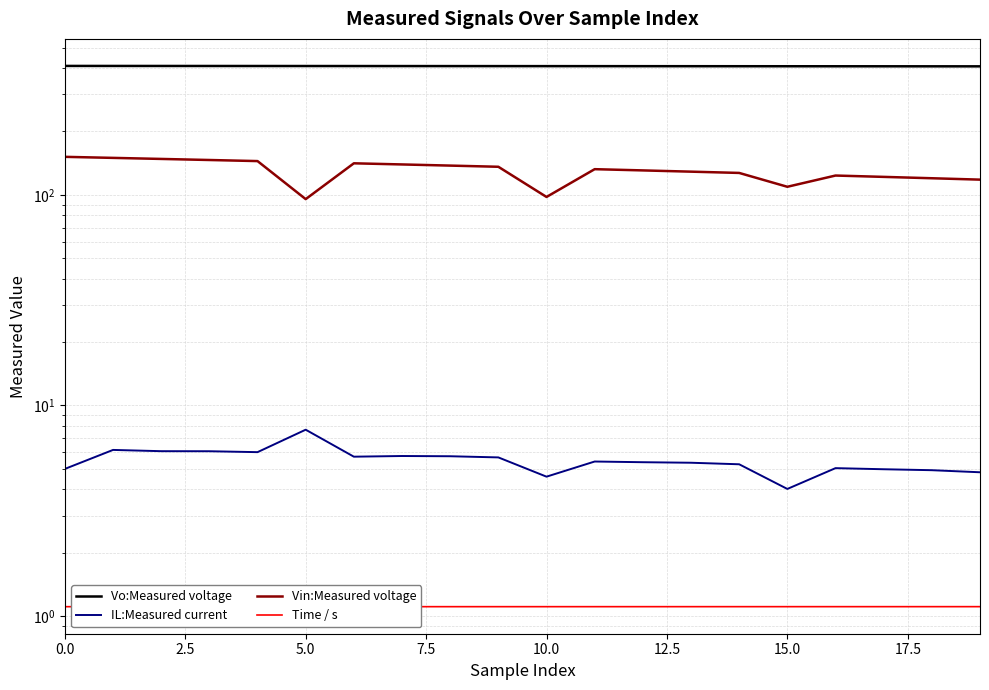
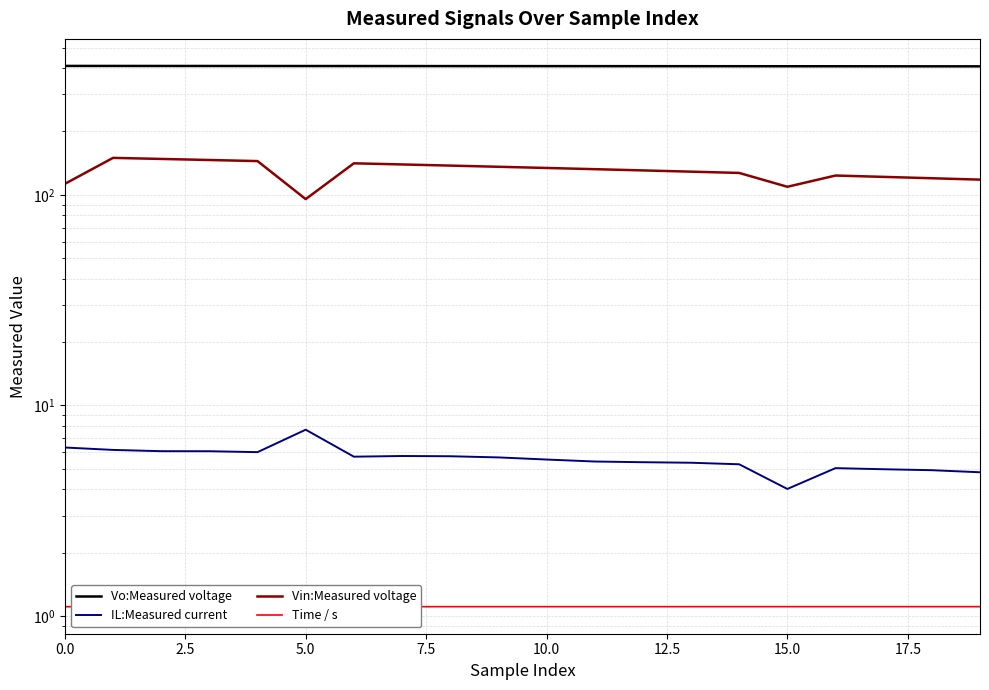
IL:Measured current, 0.0: 5.0 -> 6.3
Vin:Measured voltage, 0.0: 150 -> 110
IL:Measured current, 10.0: 4.6 -> 5.5
Vin:Measured voltage, 10.0: 100 -> 130
